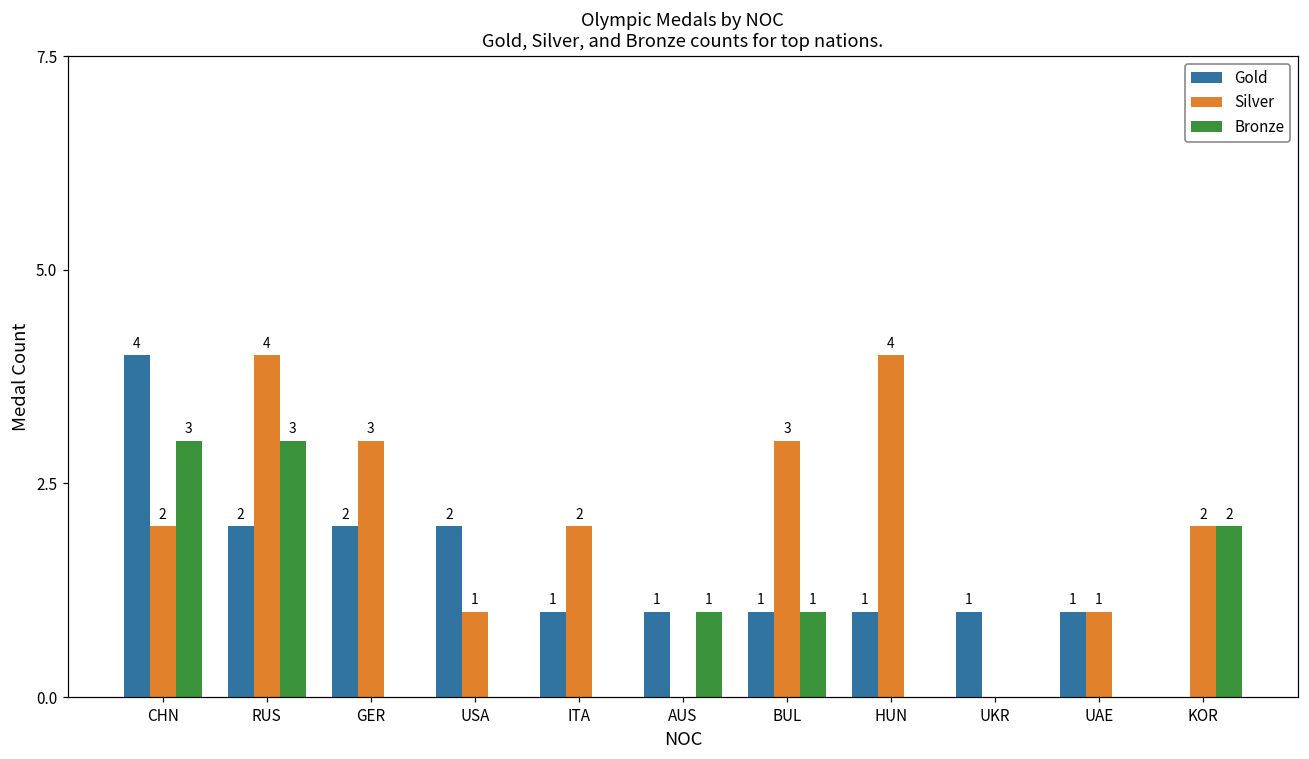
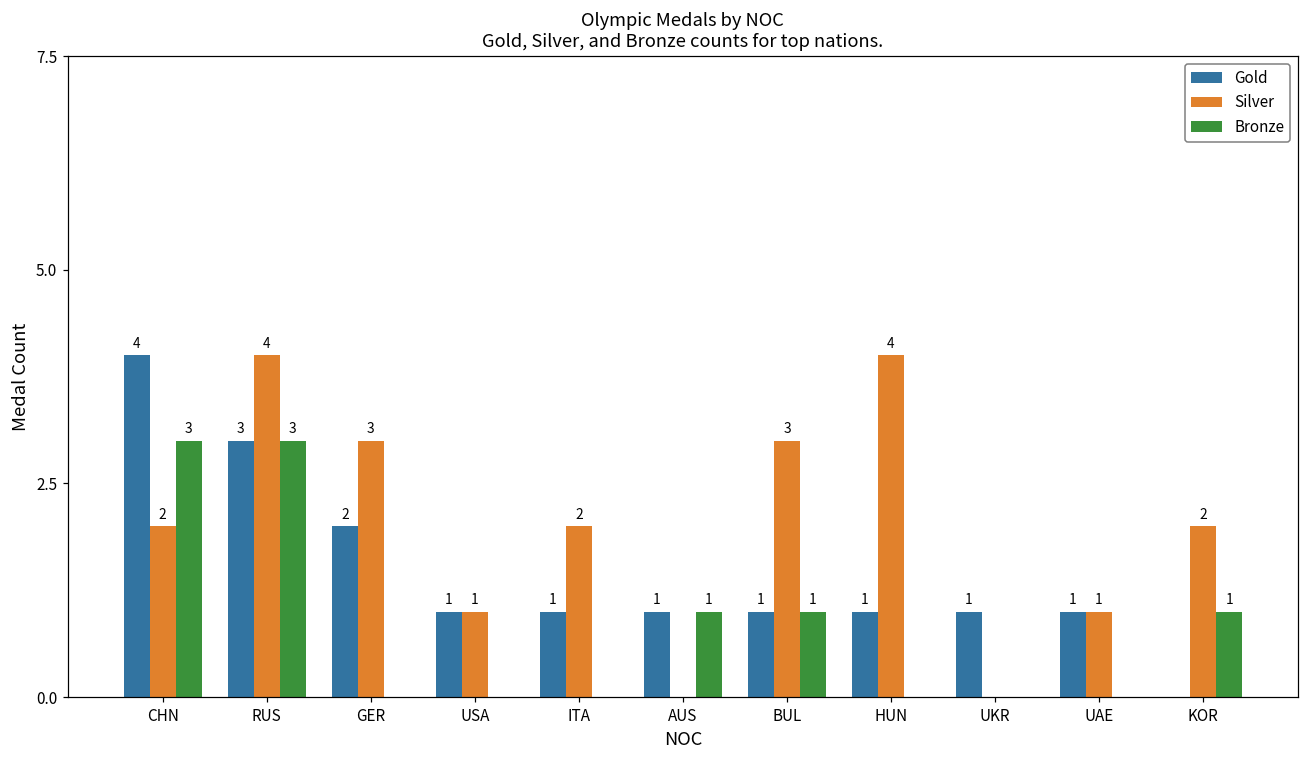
Gold, RUS: 2 -> 3
Gold, USA: 2 -> 1
Bronze, KOR: 2 -> 1
